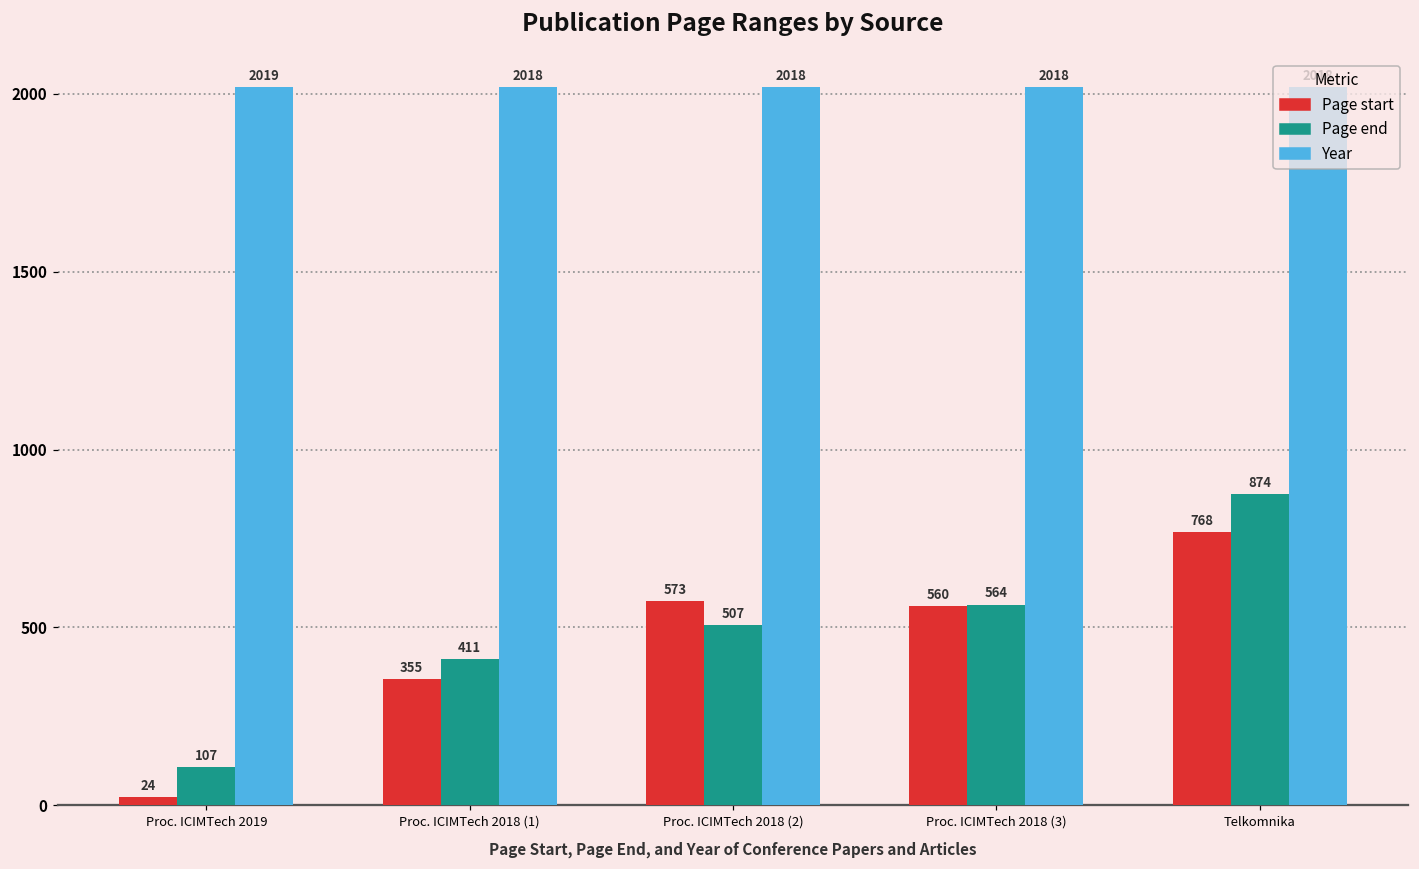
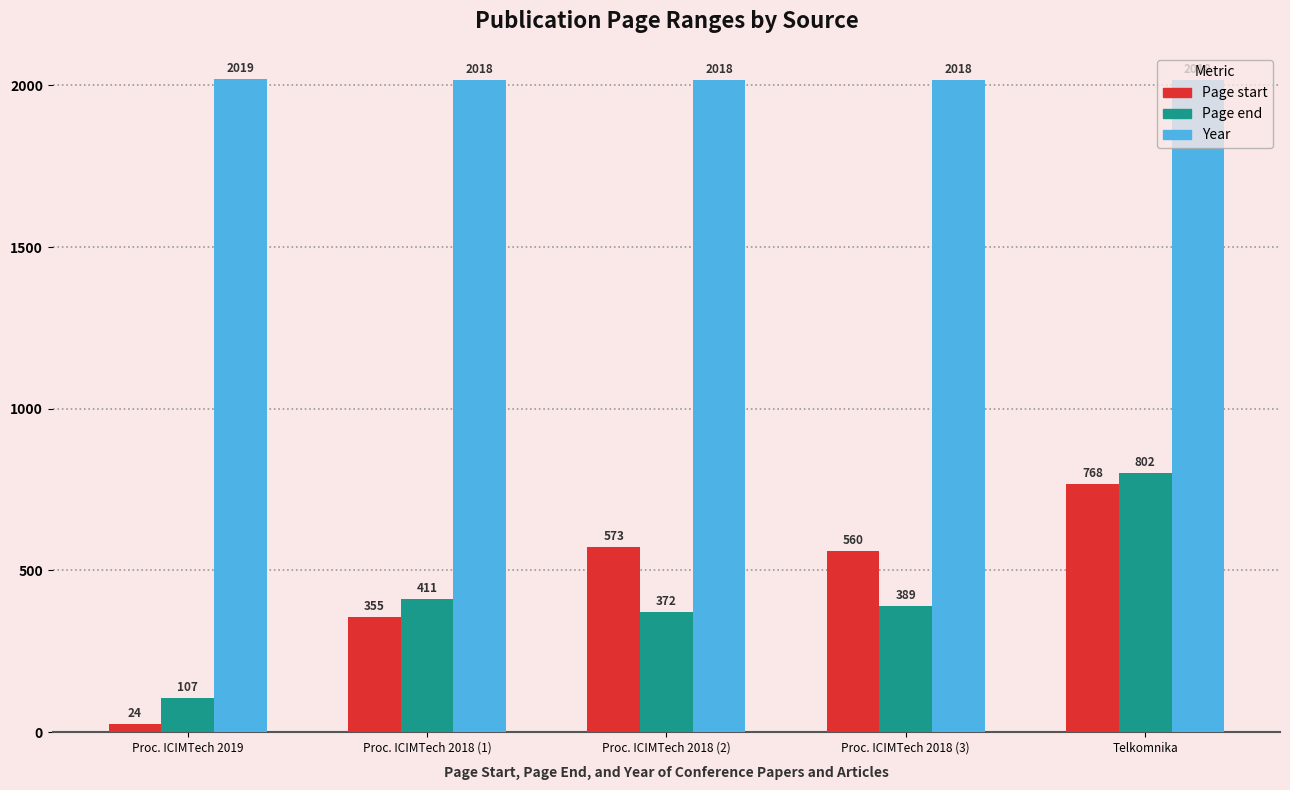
Page end, Proc. ICIMTech 2018 (2): 507 -> 372
Page end, Proc. ICIMTech 2018 (3): 564 -> 389
Page end, Telkomnika: 874 -> 802
